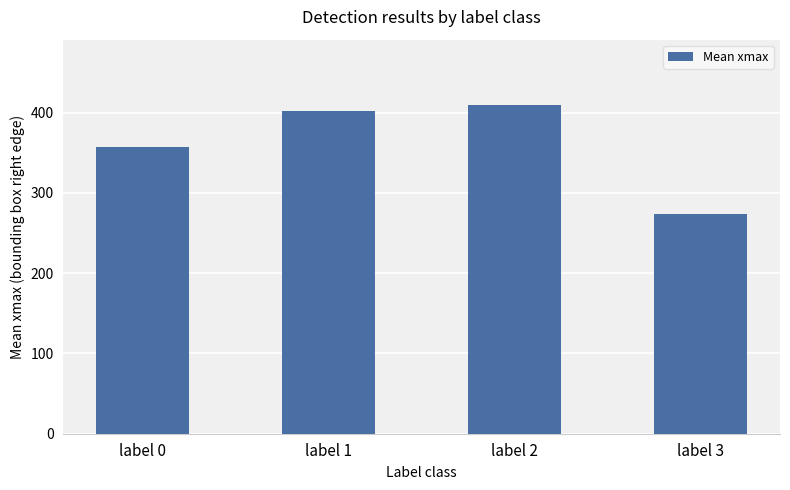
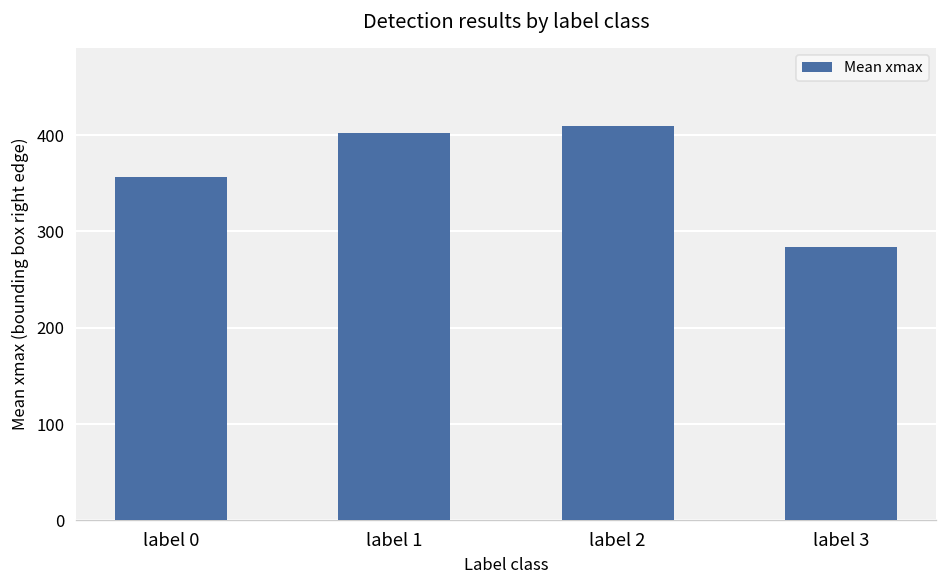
label 3: 270 -> 280
